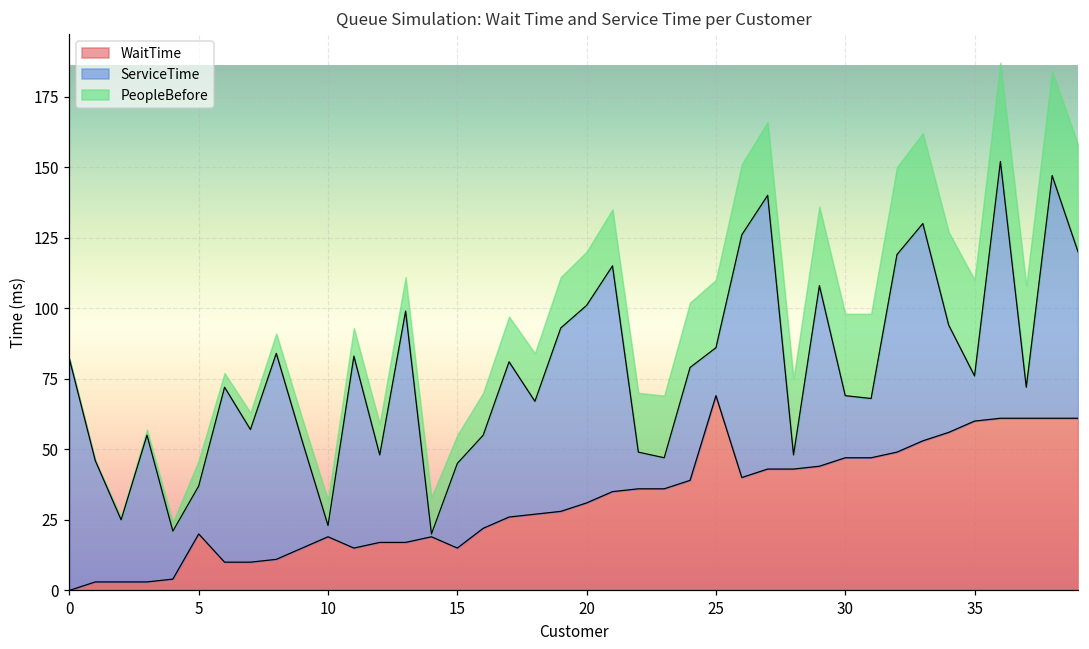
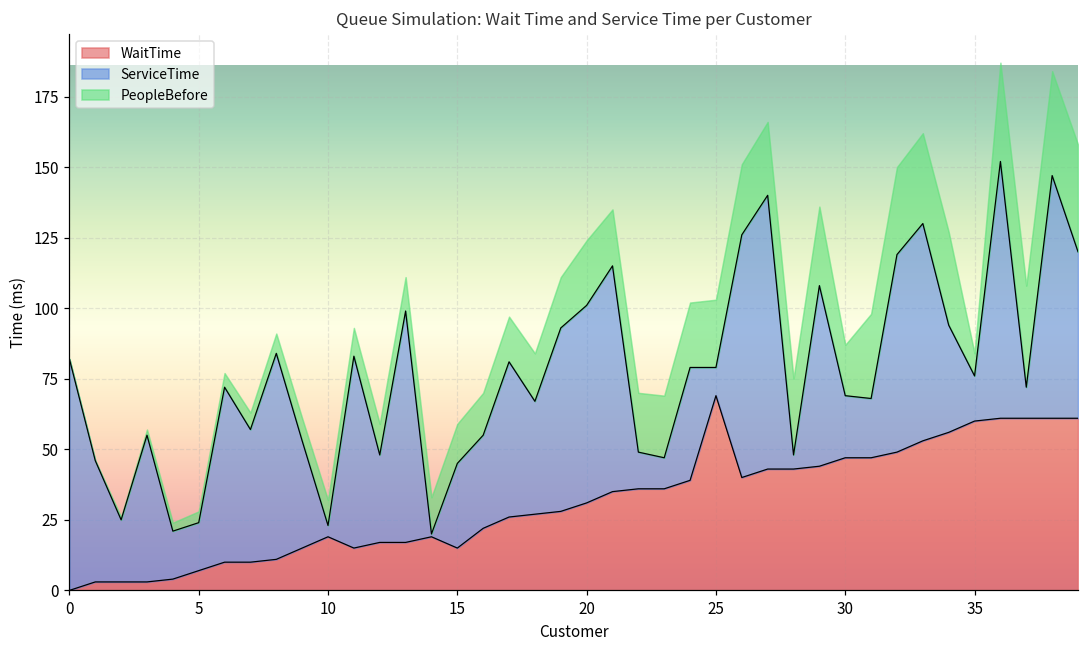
WaitTime, 5: 20 -> 7
PeopleBefore, 5: 9 -> 4
PeopleBefore, 15: 10 -> 14
PeopleBefore, 20: 19 -> 23
ServiceTime, 25: 17 -> 10
PeopleBefore, 30: 29 -> 18
PeopleBefore, 35: 34 -> 8
